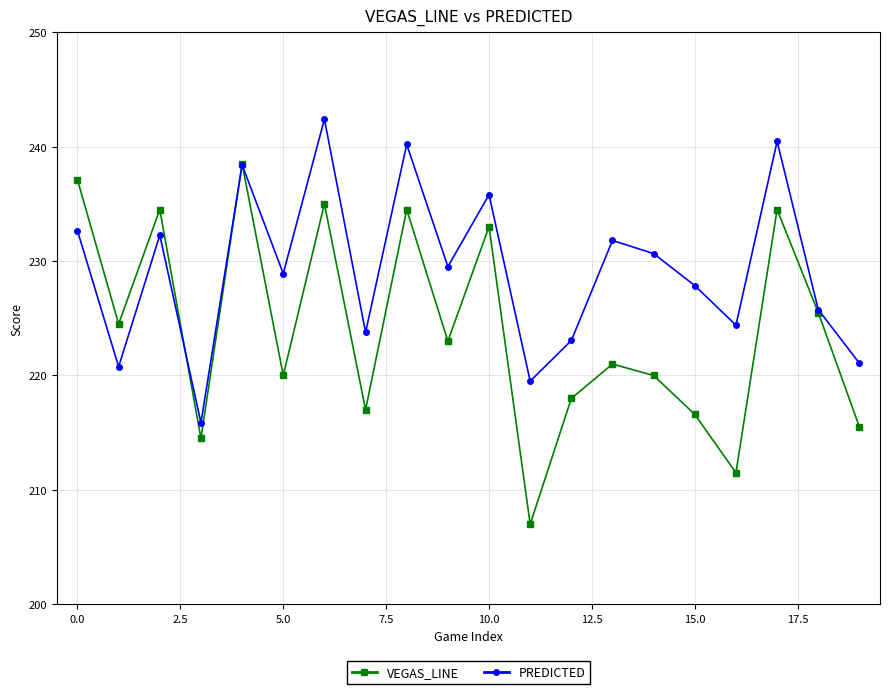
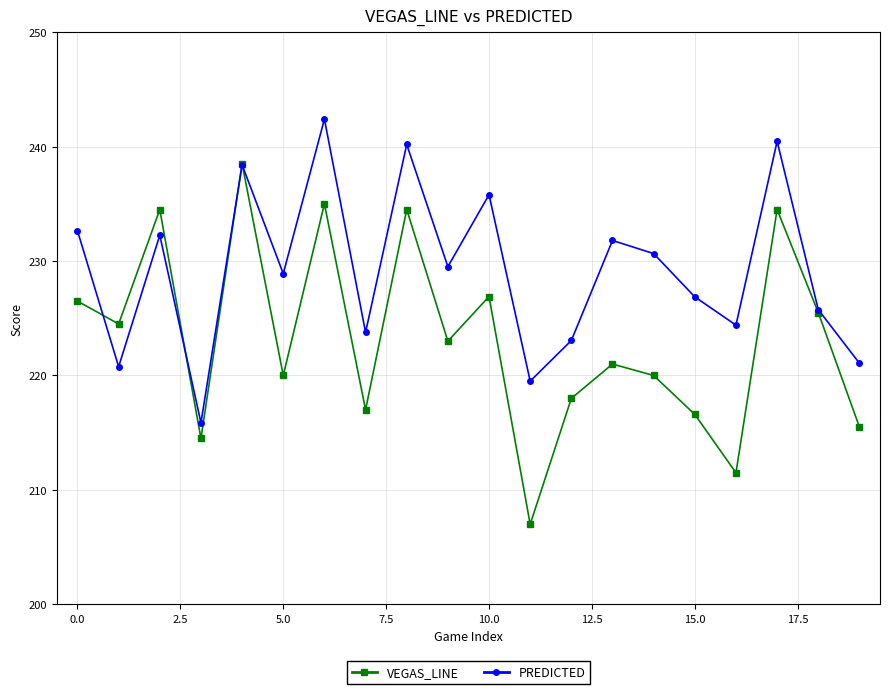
VEGAS_LINE, 0.0: 237.1 -> 226.5
VEGAS_LINE, 10.0: 233.0 -> 226.9
PREDICTED, 15.0: 227.9 -> 226.9
